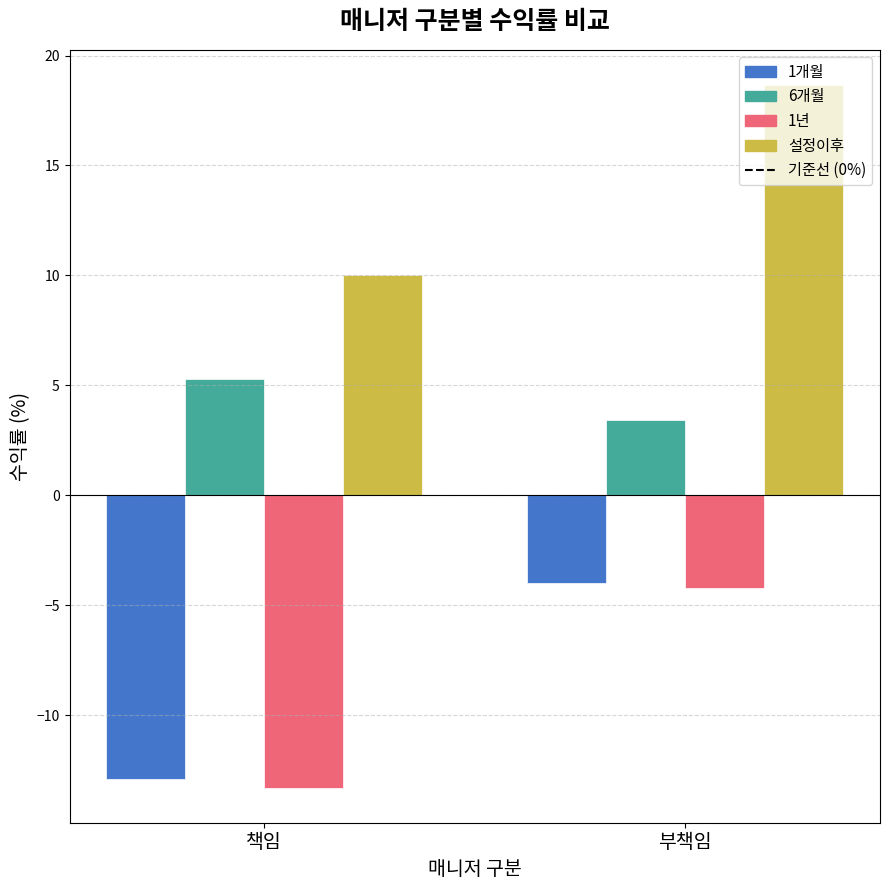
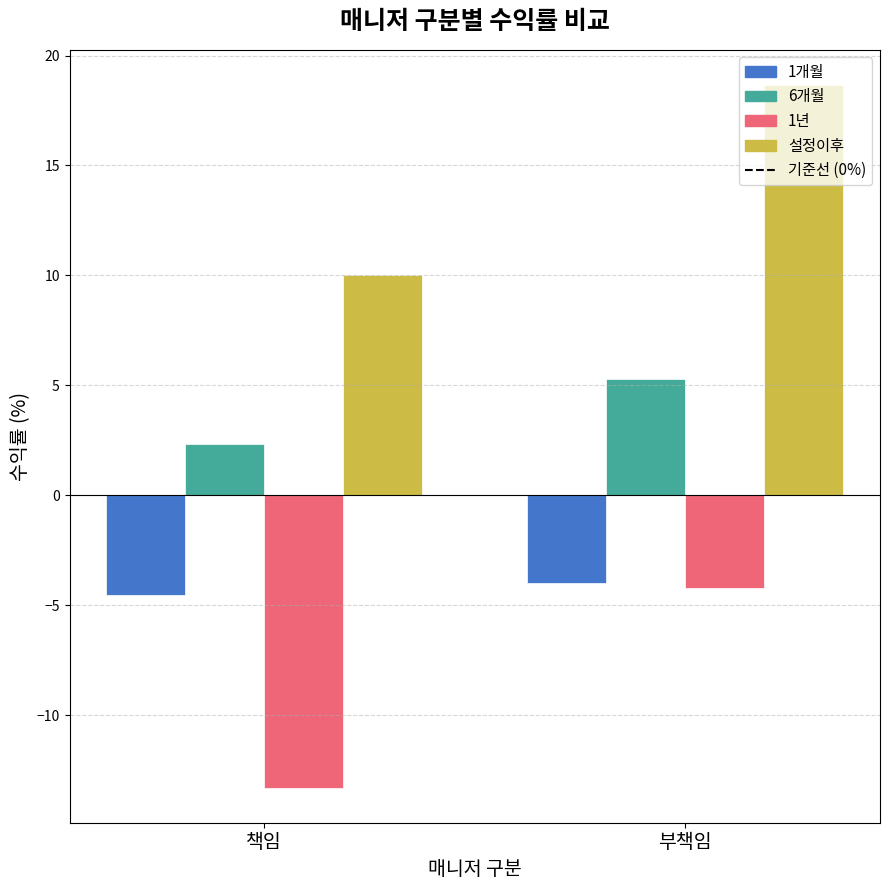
1개월, 책임: -12.9 -> -4.6
6개월, 책임: 5.3 -> 2.4
6개월, 부책임: 3.4 -> 5.3
